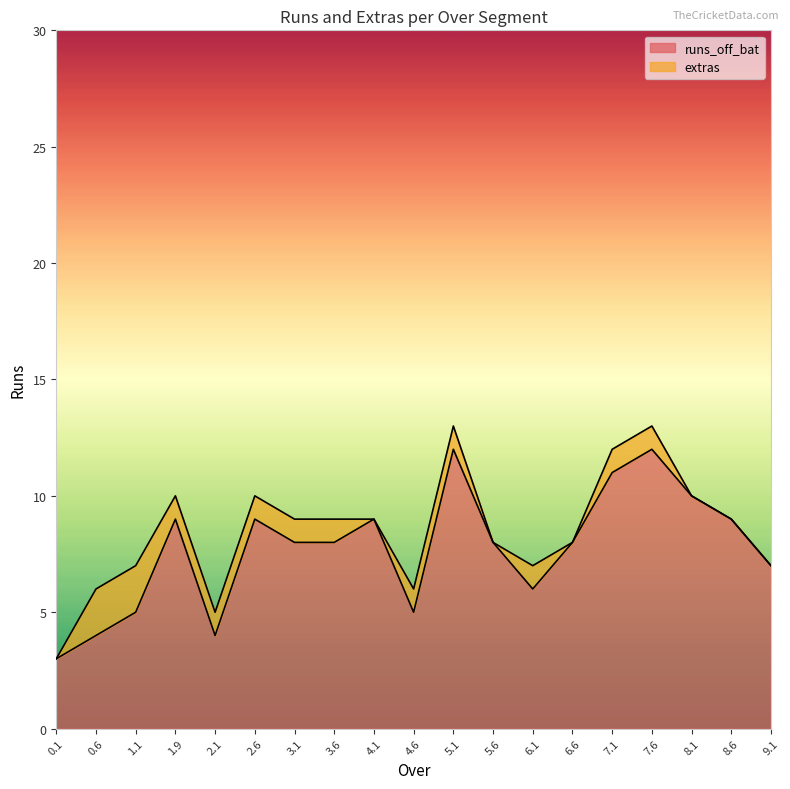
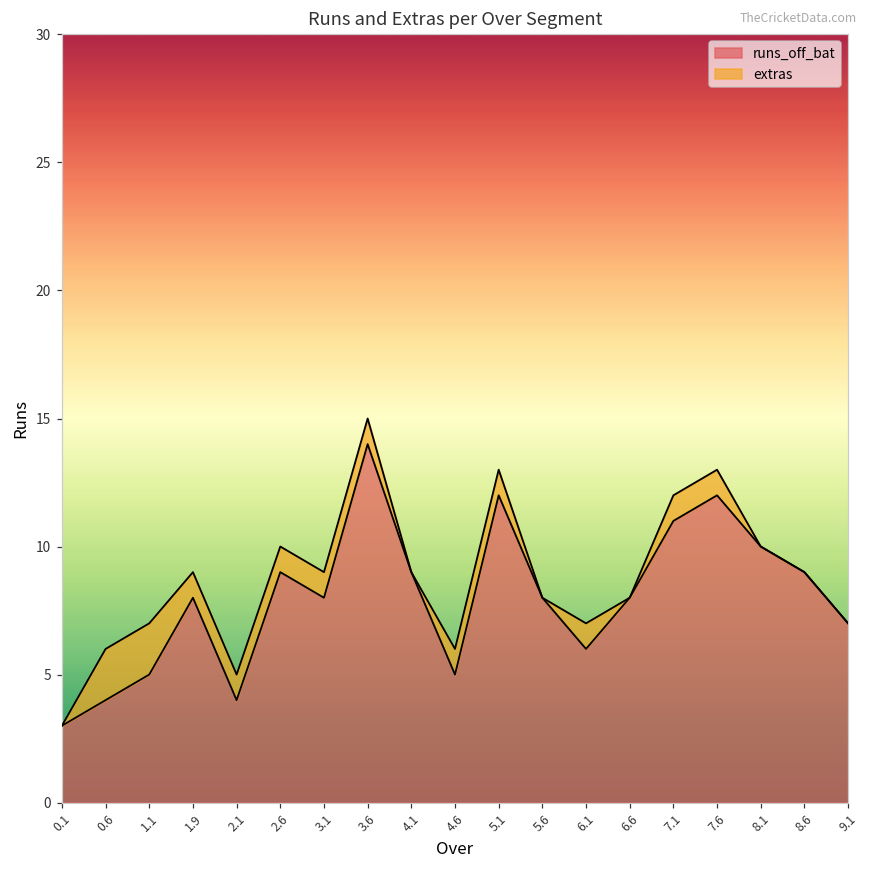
runs_off_bat, 1.9: 9 -> 8
runs_off_bat, 3.6: 8 -> 14
